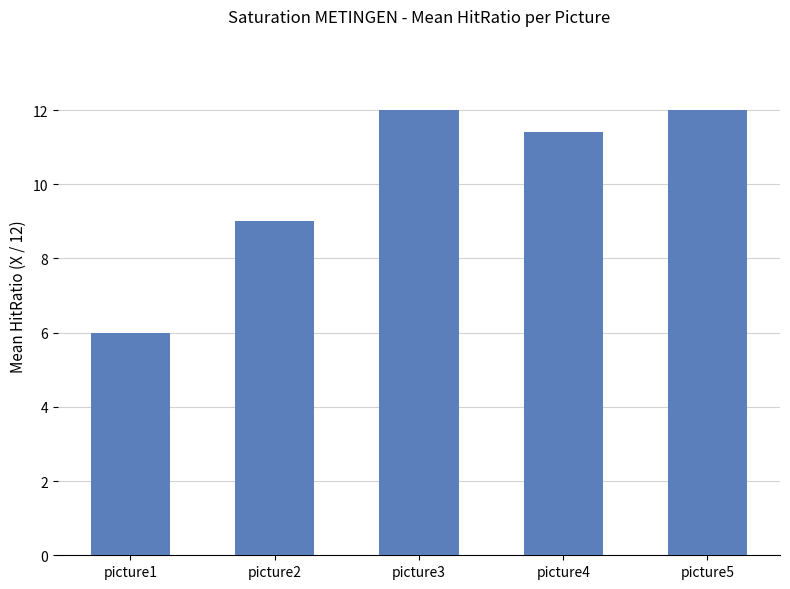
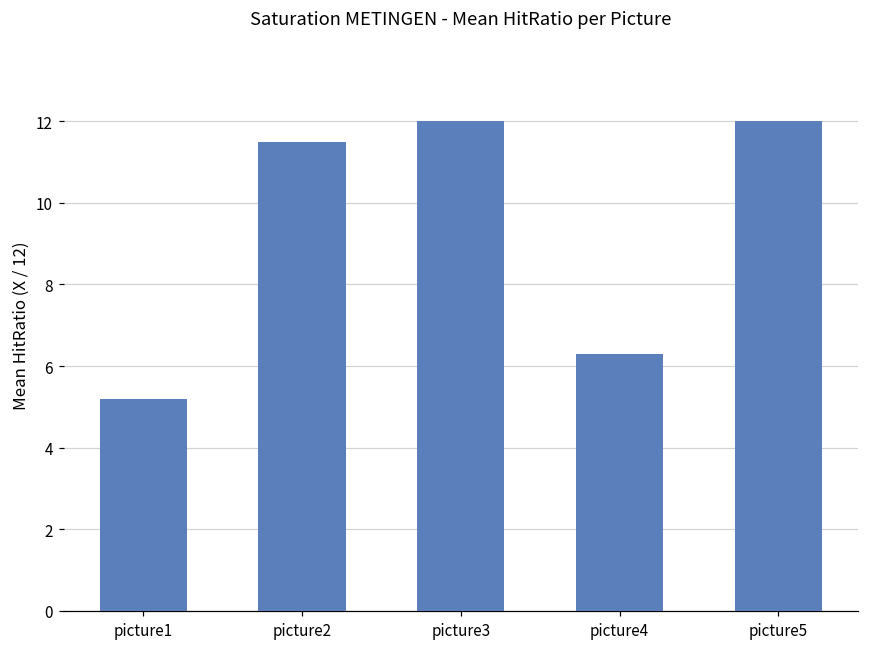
picture1: 6.0 -> 5.2
picture2: 9.0 -> 11.5
picture4: 11.4 -> 6.3
